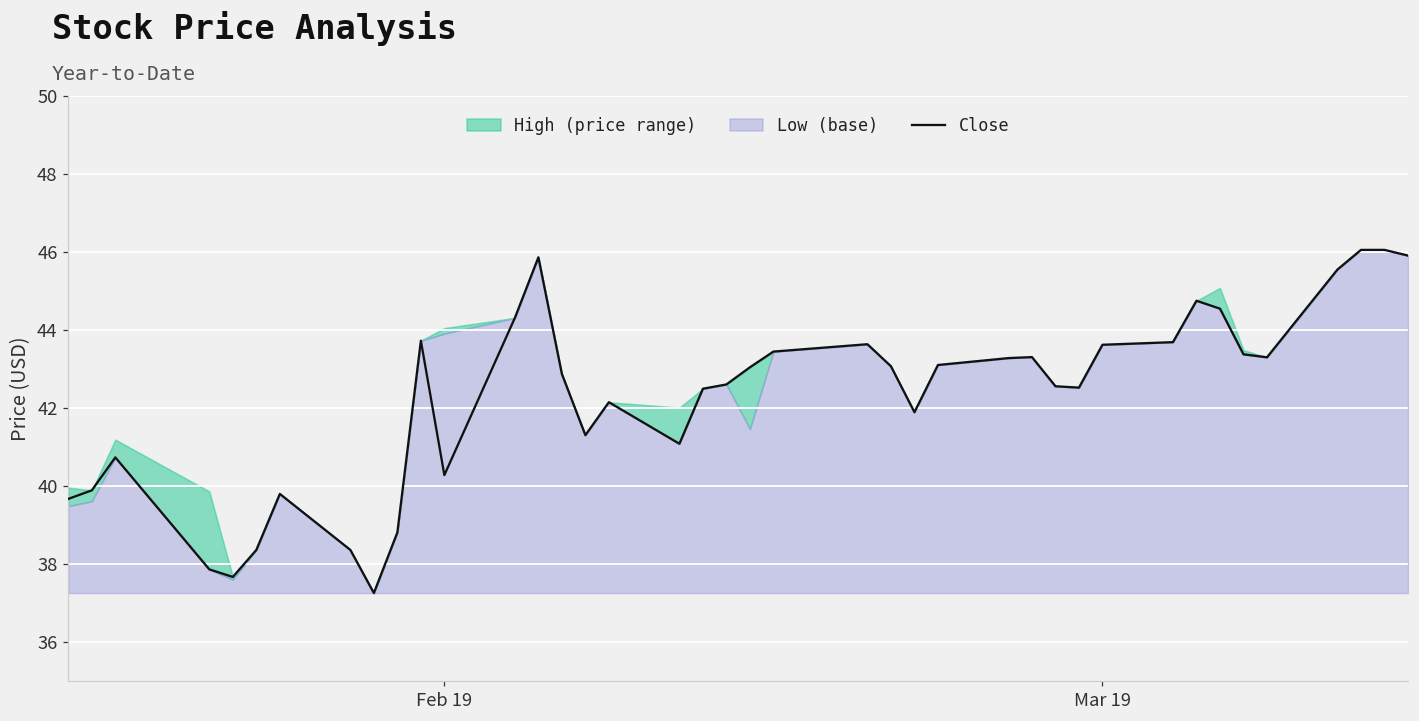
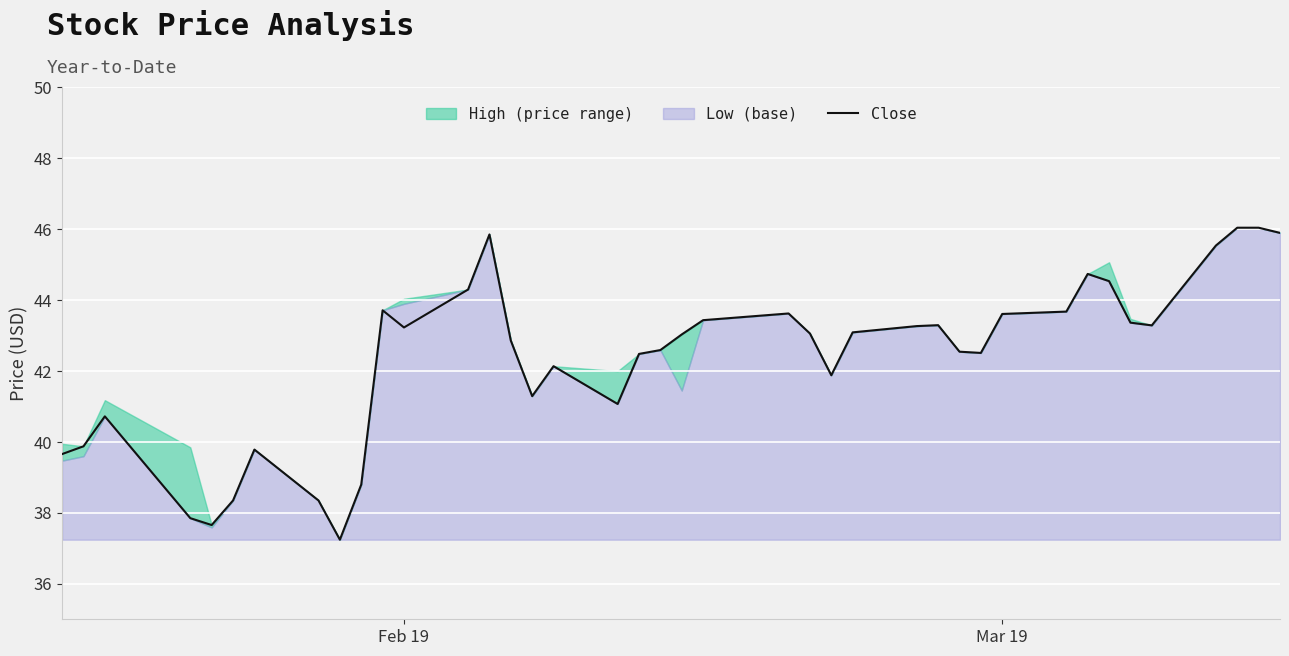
Close, Feb 19: 40.3 -> 43.2
